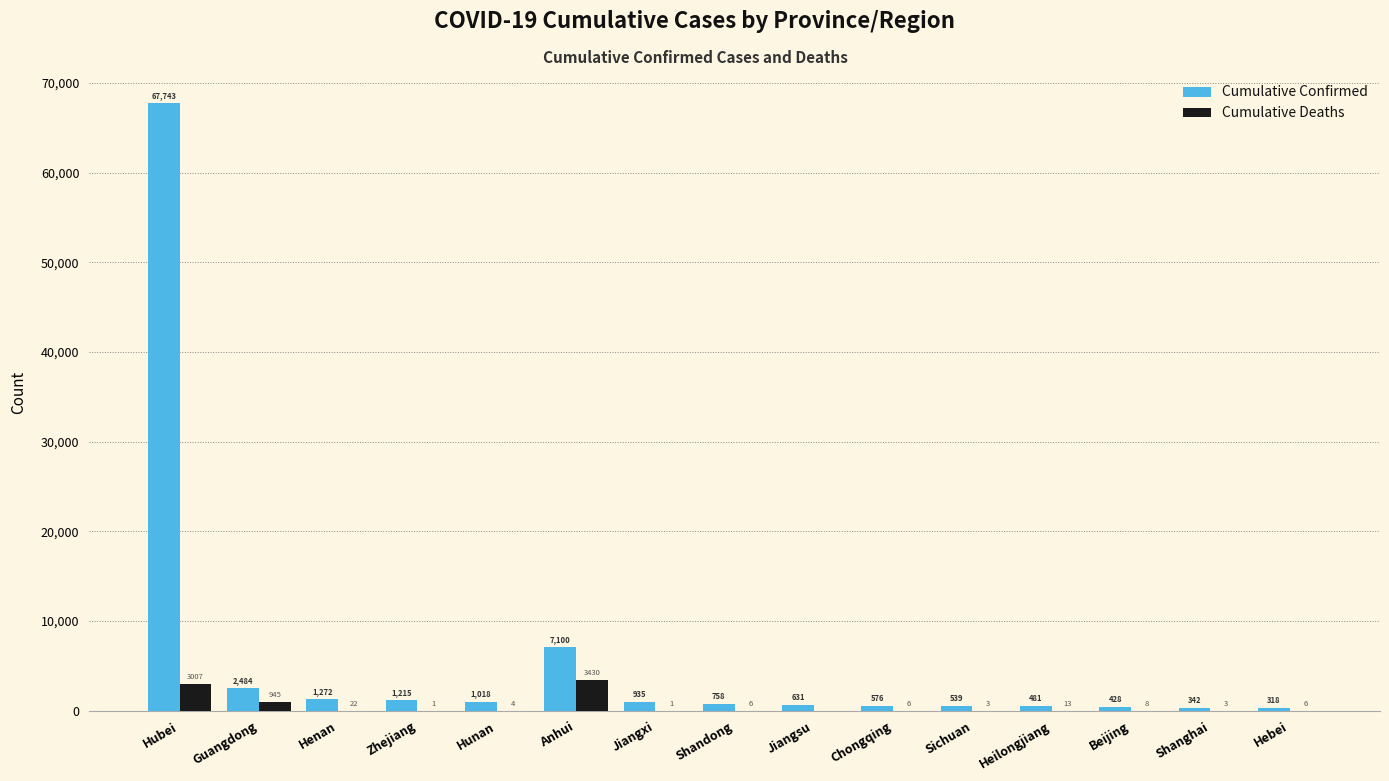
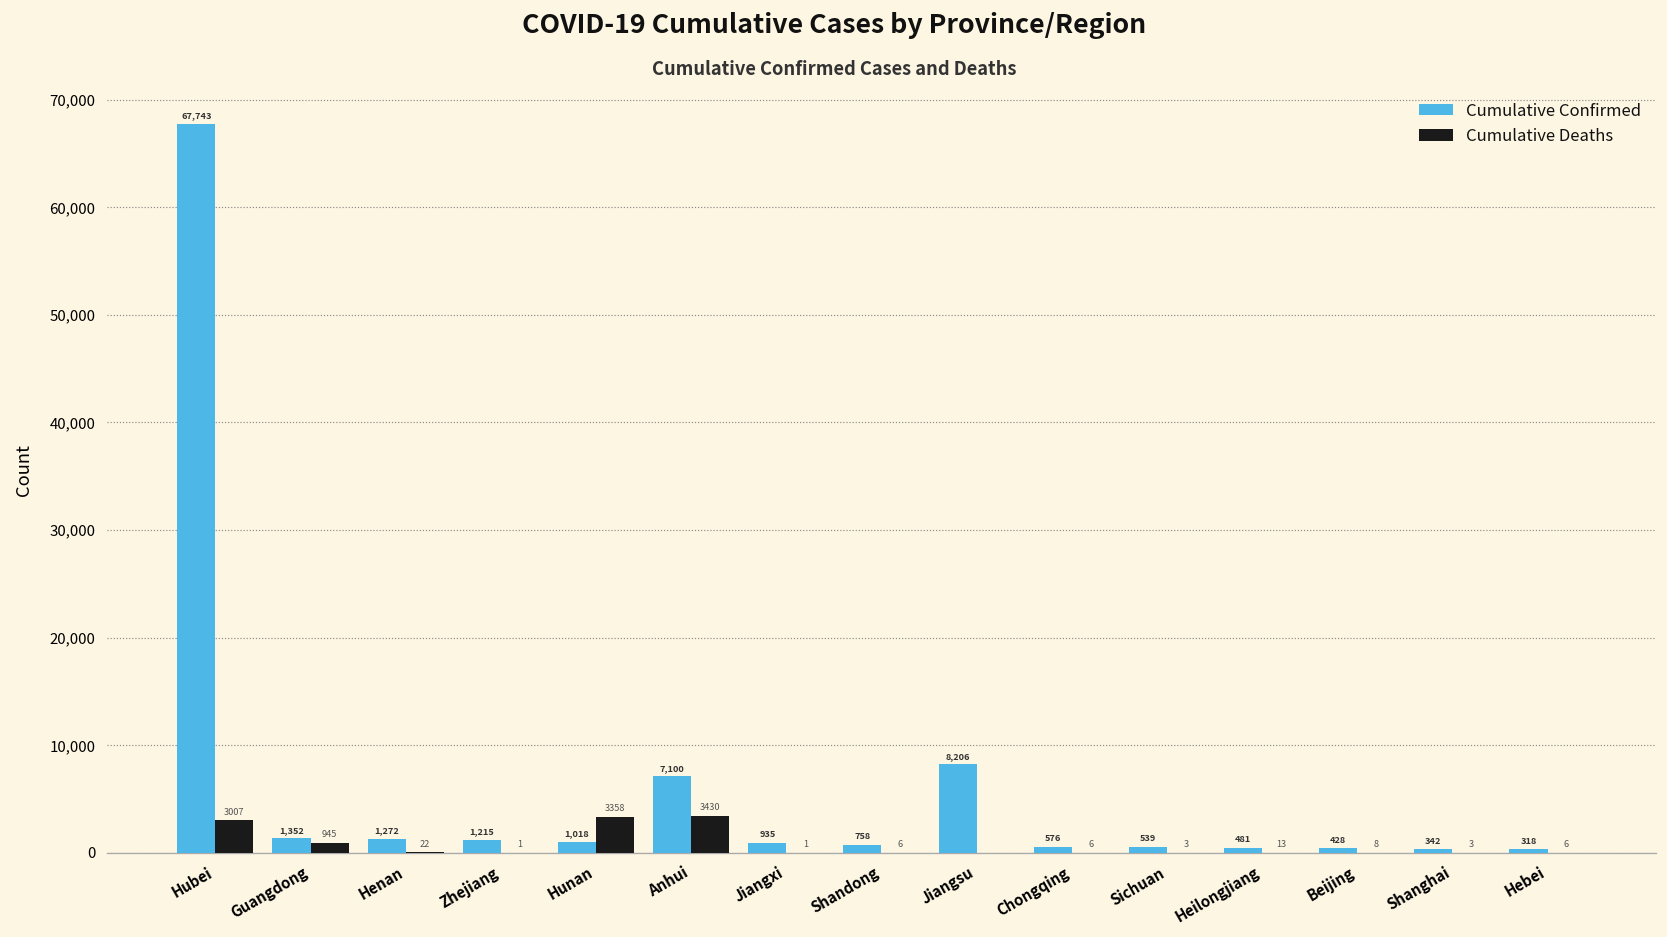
Cumulative Confirmed, Guangdong: 2,484 -> 1,352
Cumulative Deaths, Hunan: 4 -> 3358
Cumulative Confirmed, Jiangsu: 631 -> 8,206
